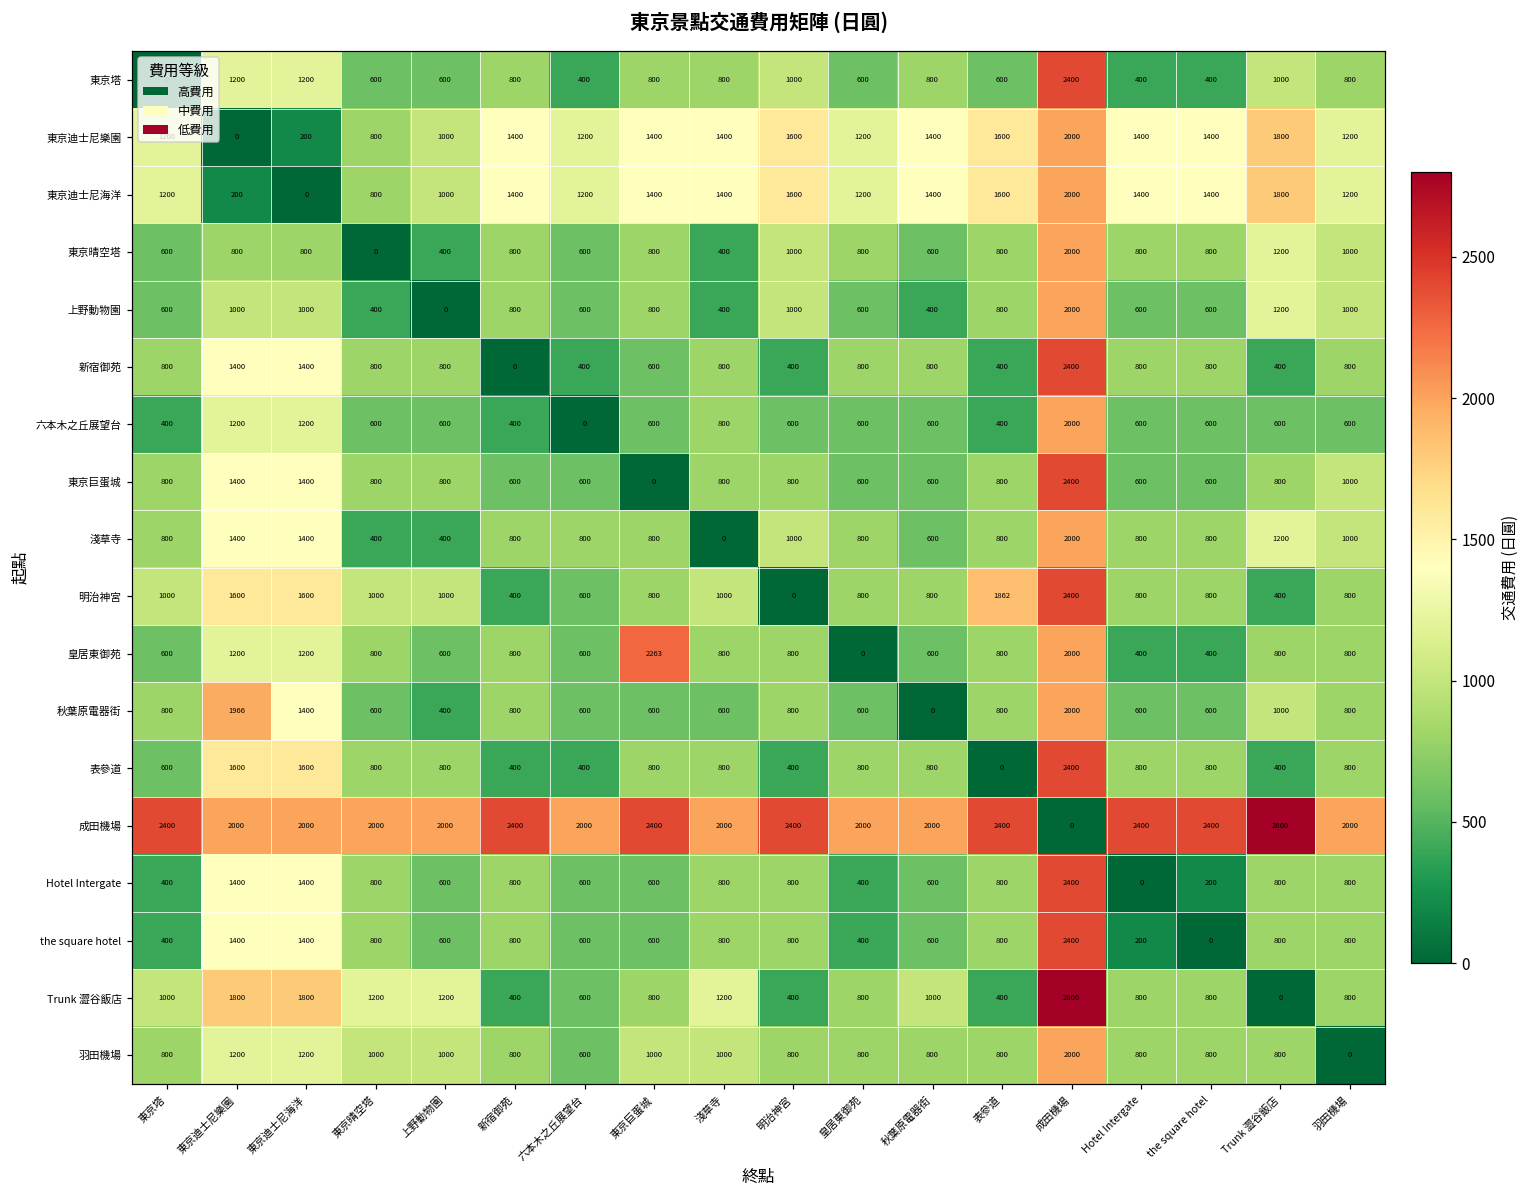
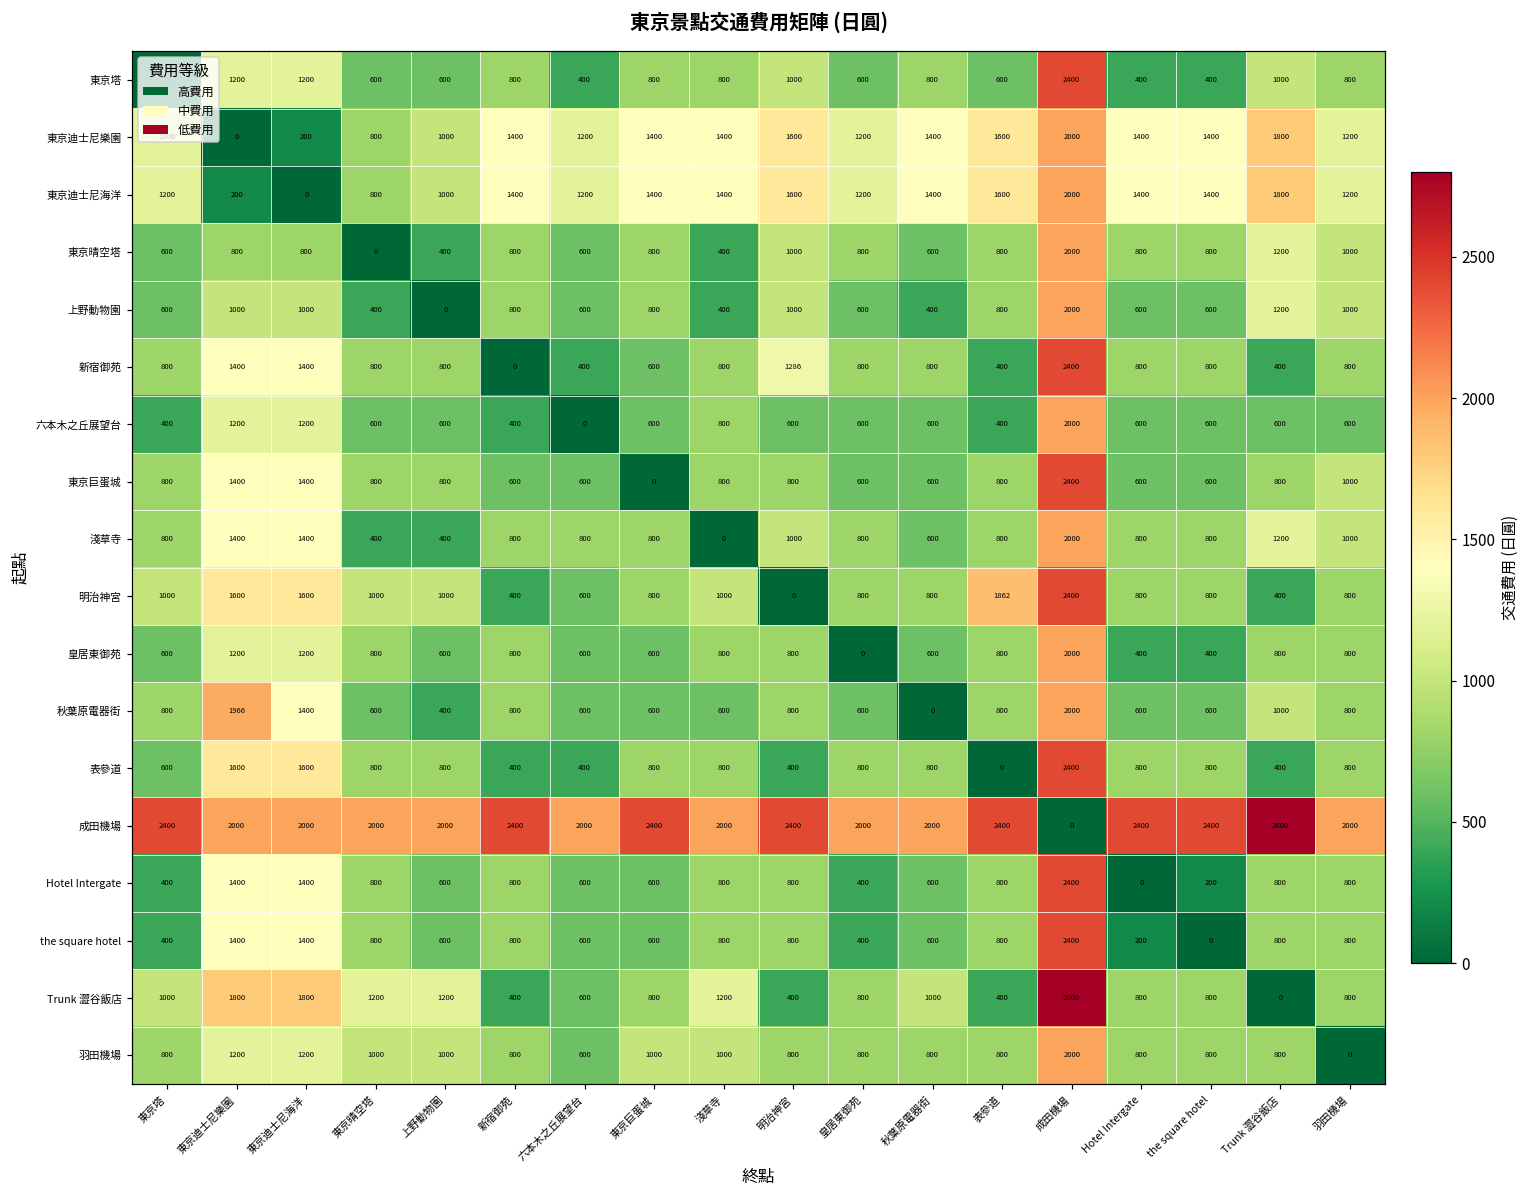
新宿御苑, 明治神宮: 400 -> 1286
皇居東御苑, 東京巨蛋城: 2263 -> 600
